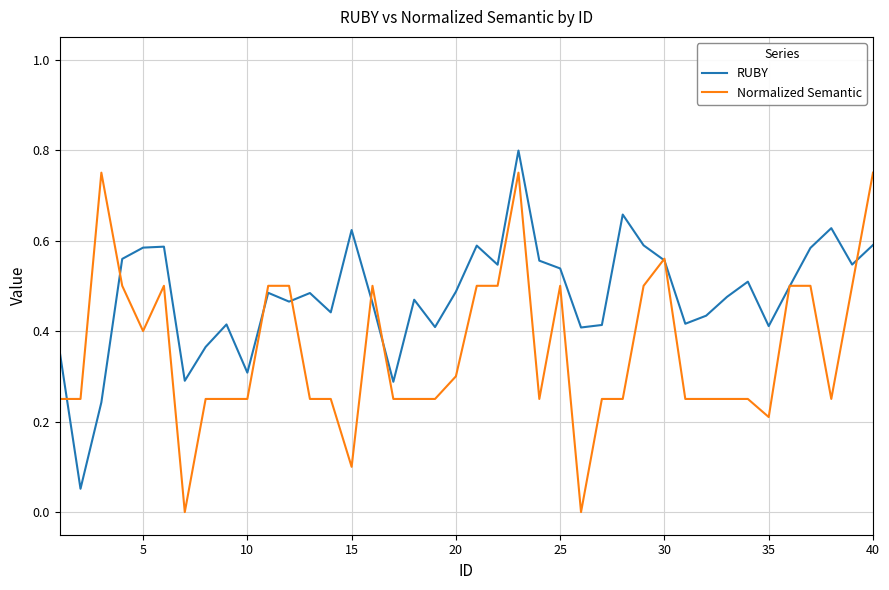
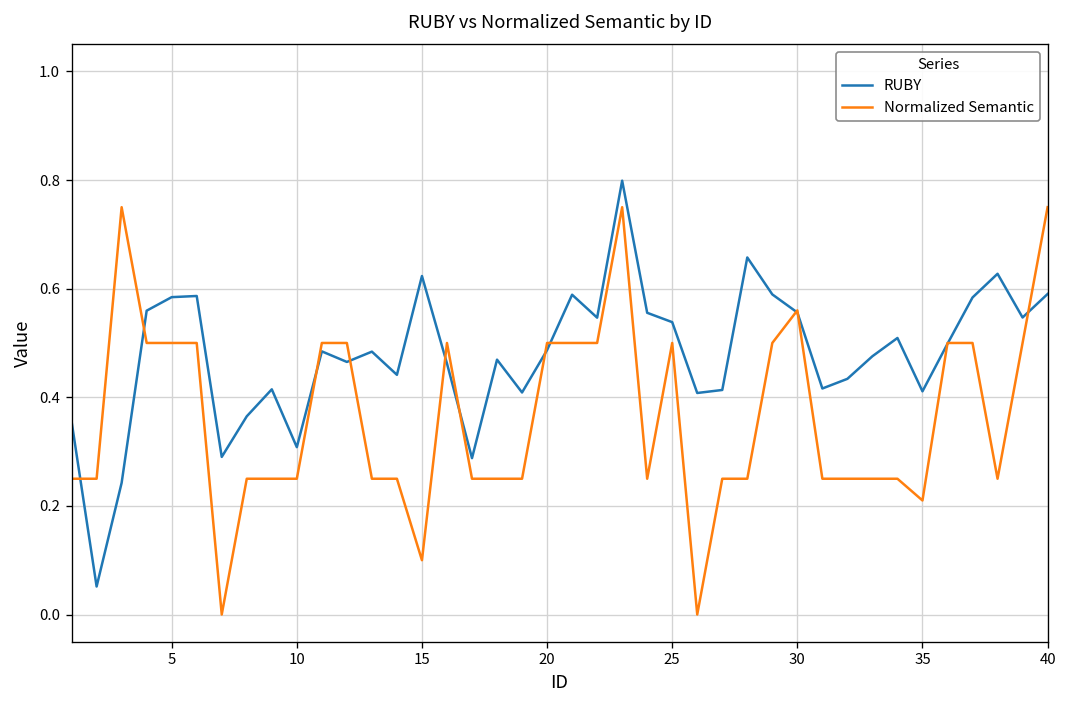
Normalized Semantic, 5: 0.4 -> 0.5
Normalized Semantic, 20: 0.3 -> 0.5
